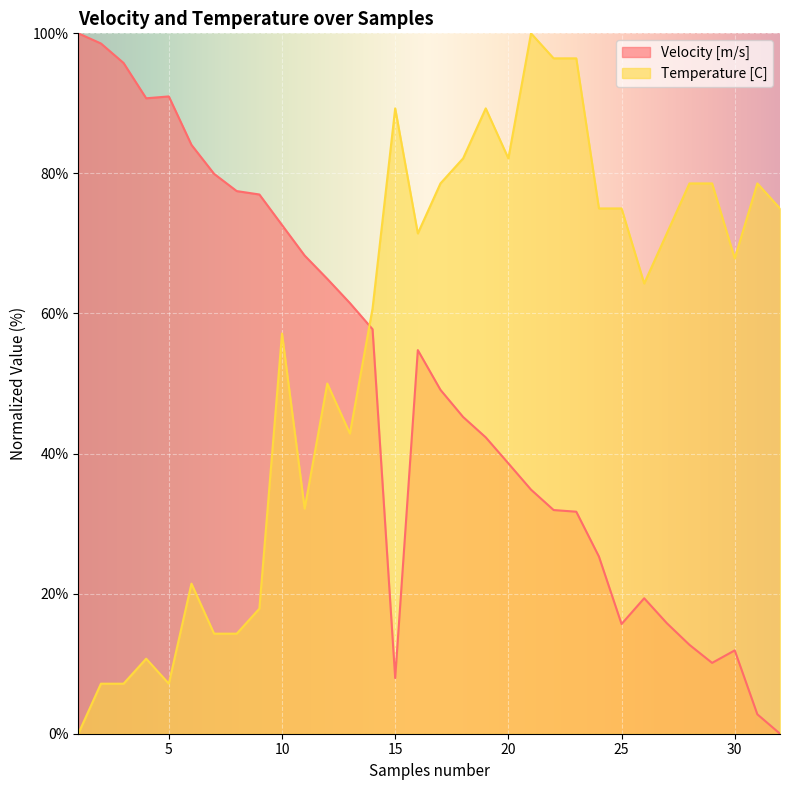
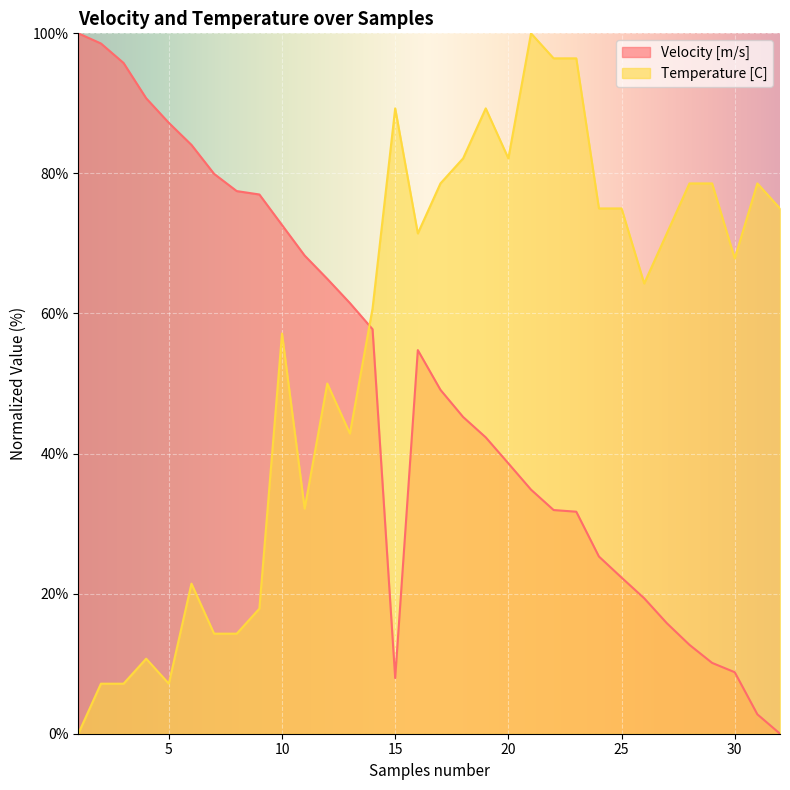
Velocity [m/s], 5: 91% -> 87%
Velocity [m/s], 25: 16% -> 22%
Velocity [m/s], 30: 12% -> 9%
